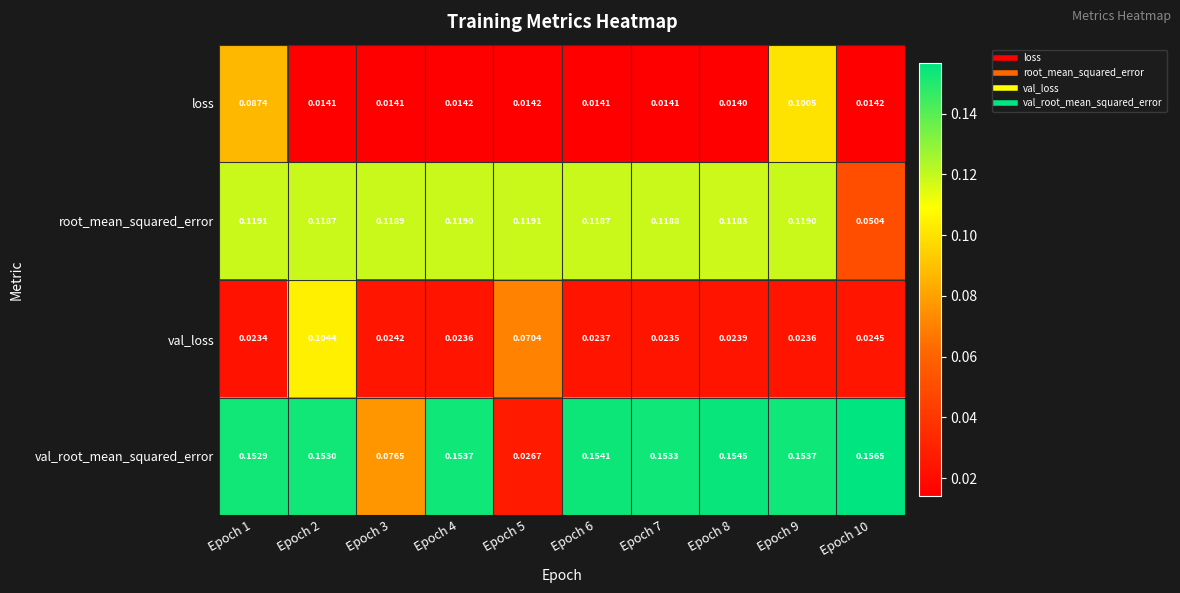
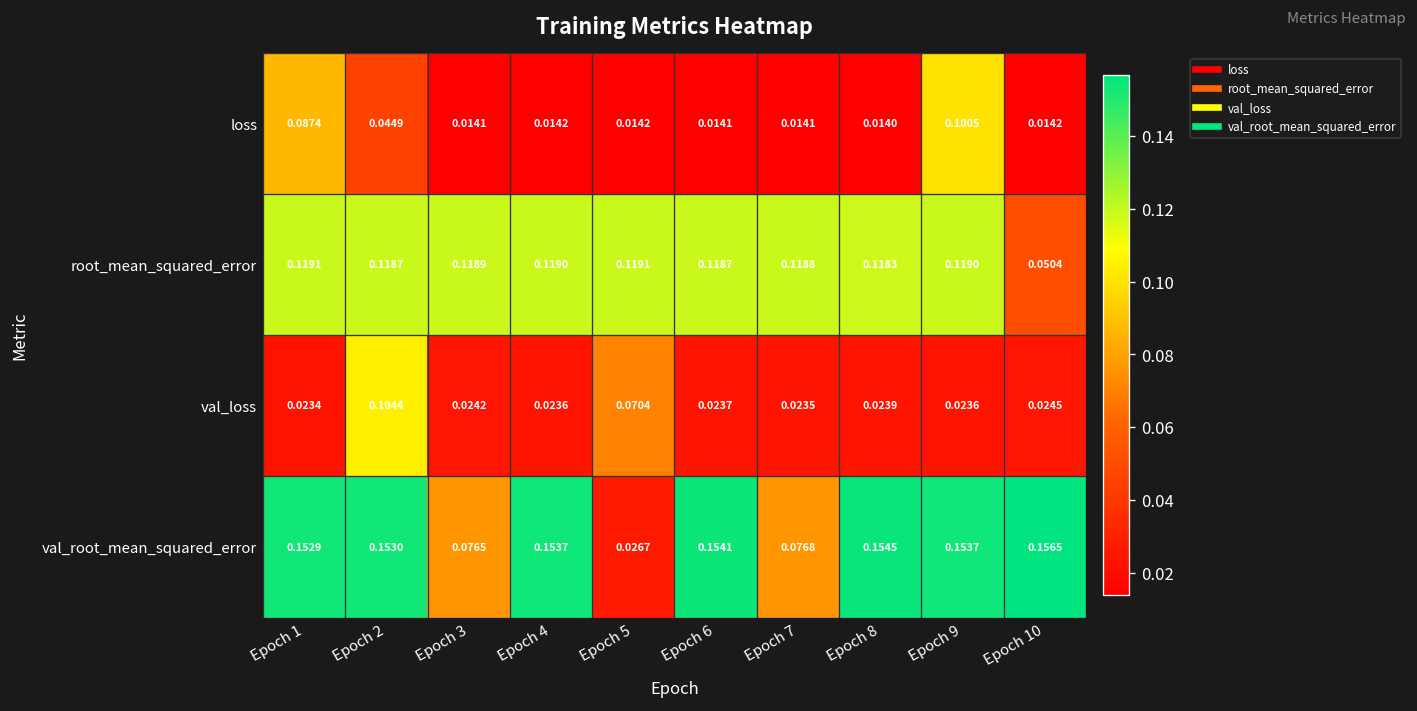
loss, Epoch 2: 0.0141 -> 0.0449
val_root_mean_squared_error, Epoch 7: 0.1533 -> 0.0768
